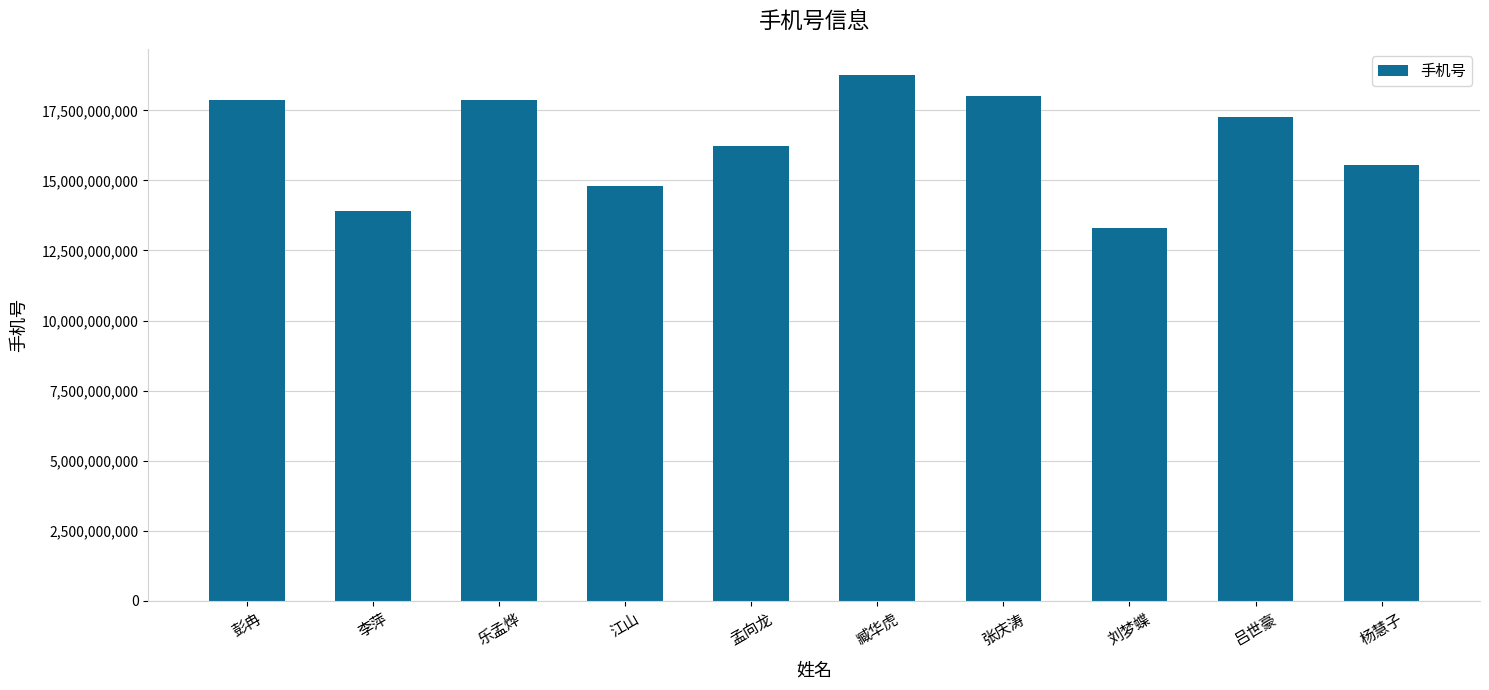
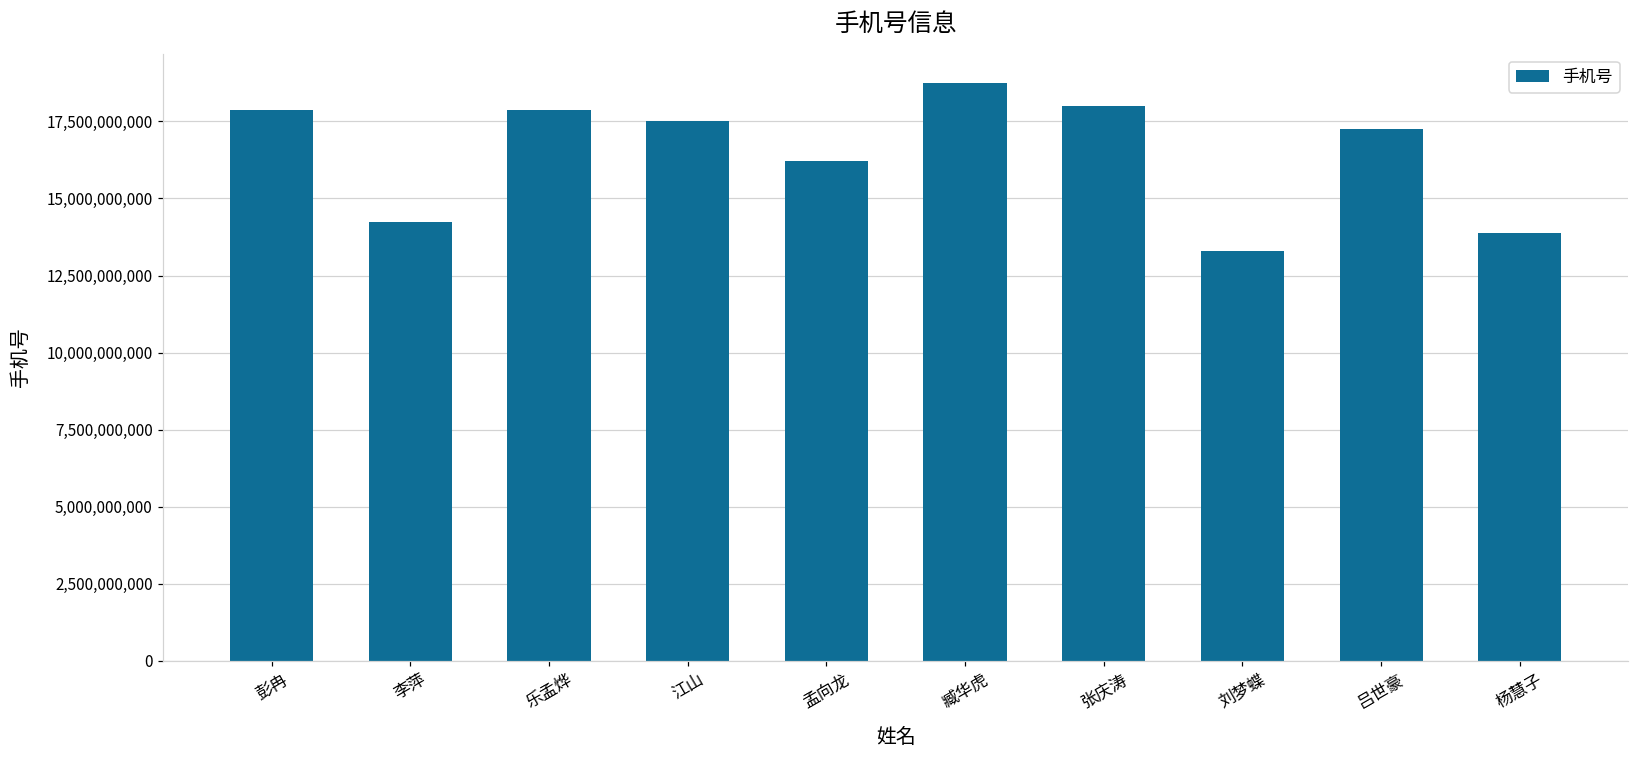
李萍: 13,900,000,000 -> 14,200,000,000
江山: 14,800,000,000 -> 17,500,000,000
杨慧子: 15,600,000,000 -> 13,900,000,000
